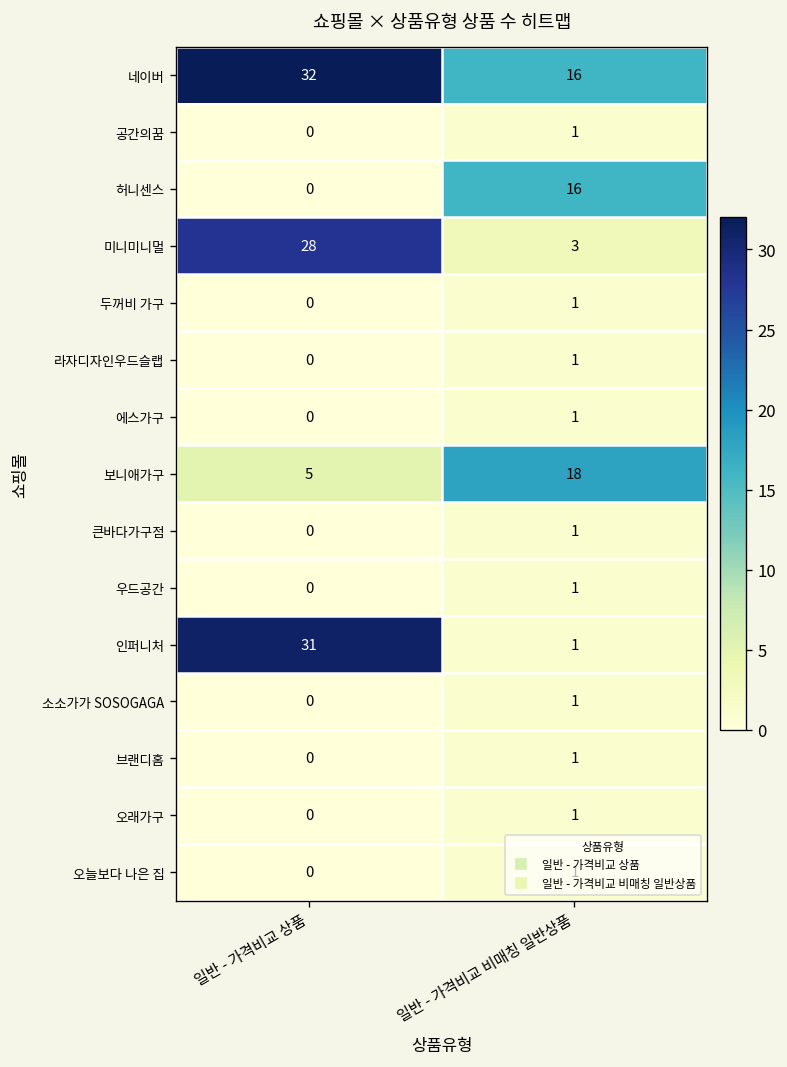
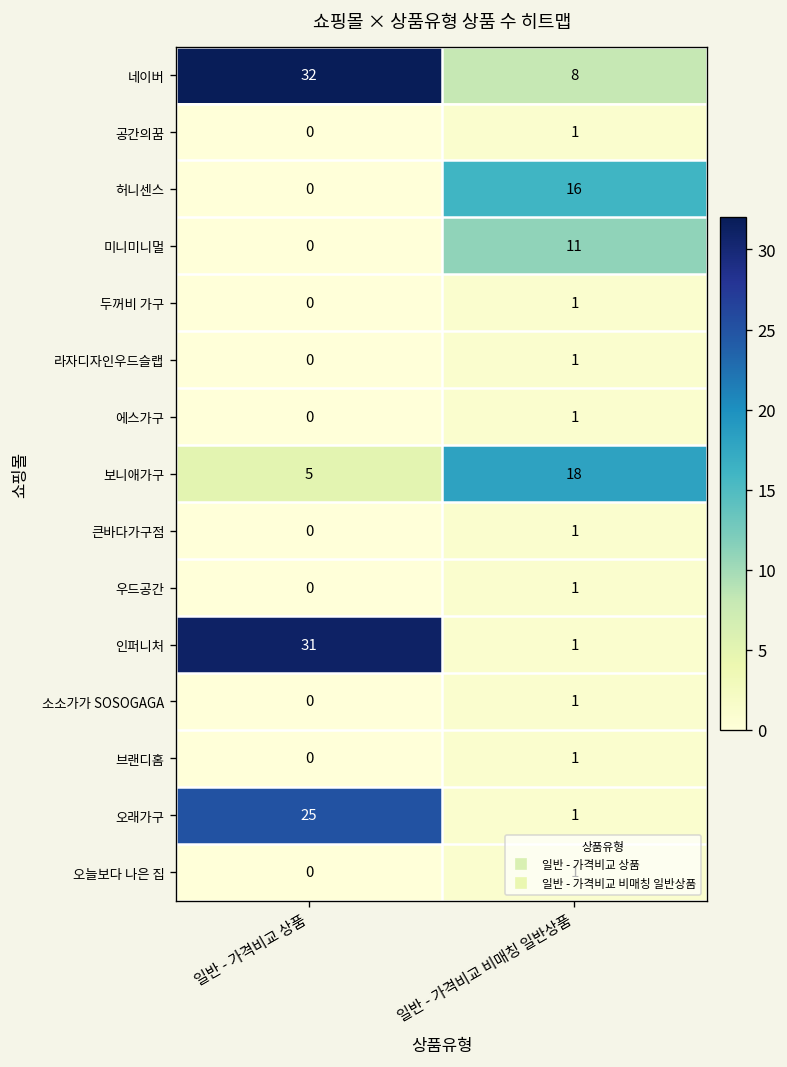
네이버, 일반 - 가격비교 비매칭 일반상품: 16 -> 8
미니미니멀, 일반 - 가격비교 상품: 28 -> 0
미니미니멀, 일반 - 가격비교 비매칭 일반상품: 3 -> 11
오래가구, 일반 - 가격비교 상품: 0 -> 25
